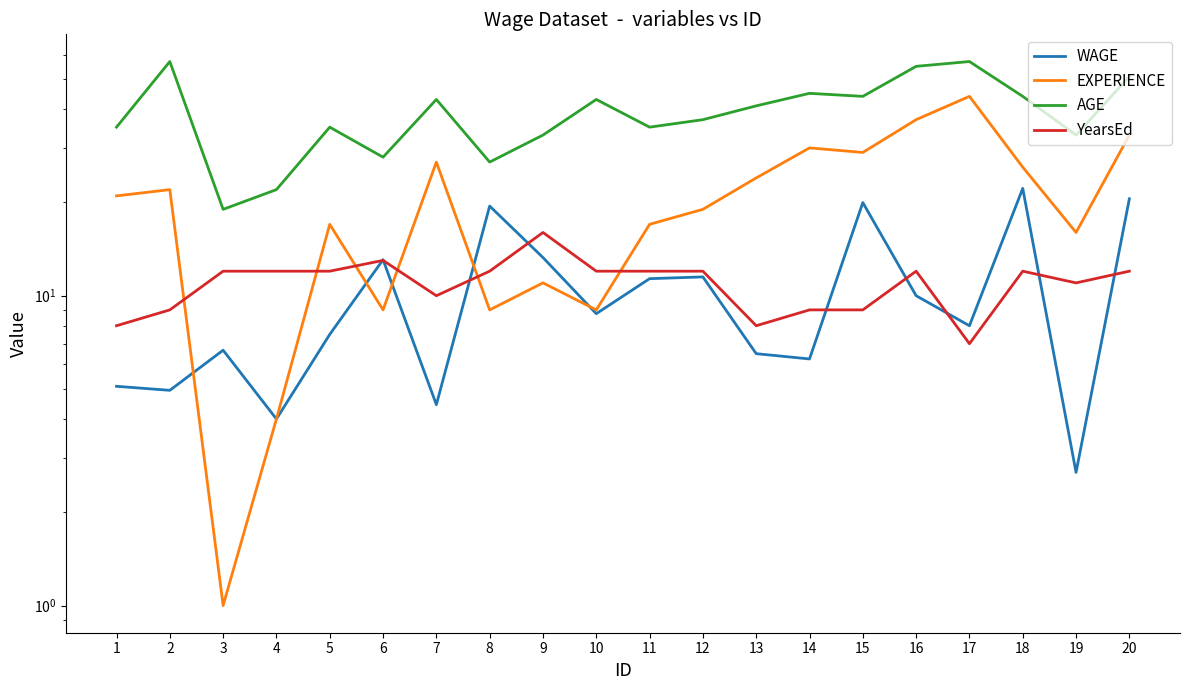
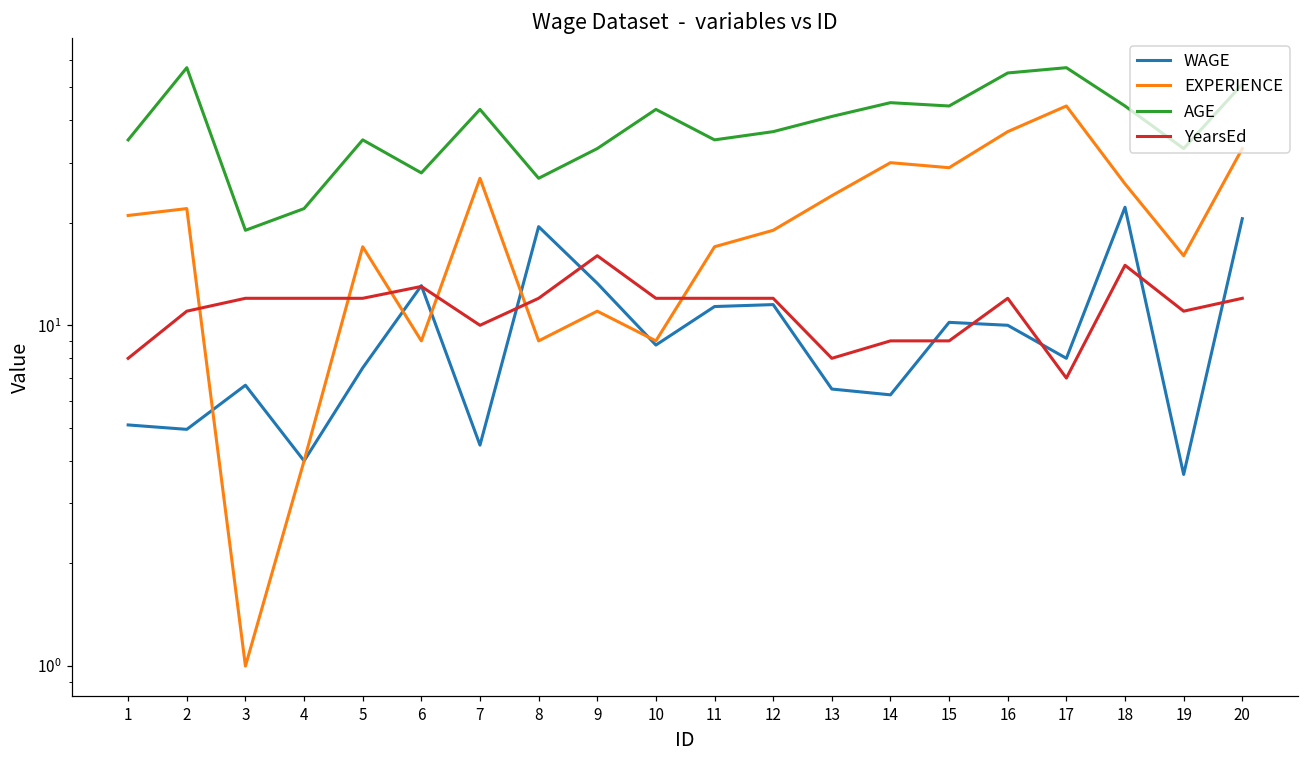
YearsEd, 2: 9 -> 11
WAGE, 15: 20 -> 10.2
YearsEd, 18: 12 -> 15
WAGE, 19: 2.7 -> 3.7
